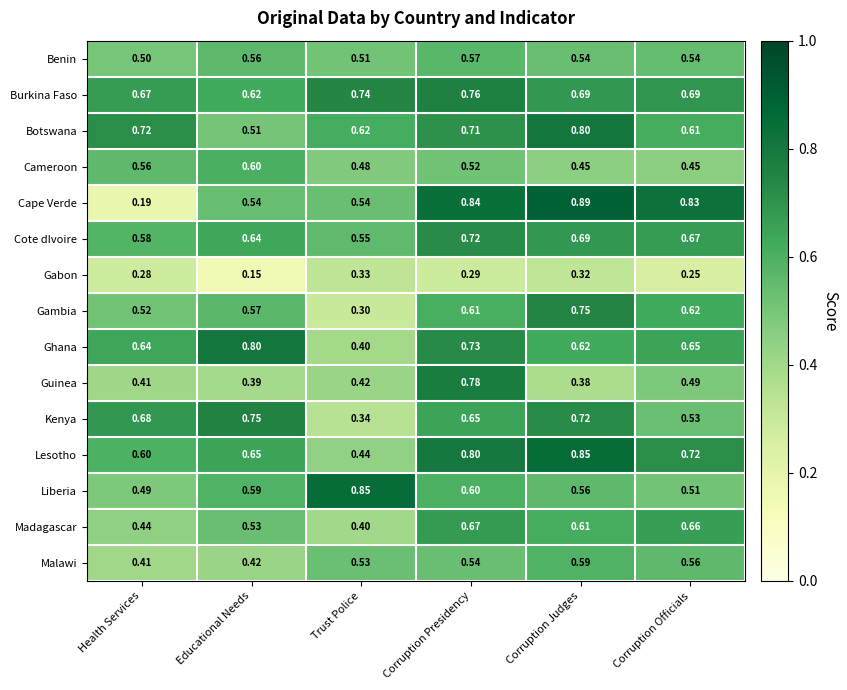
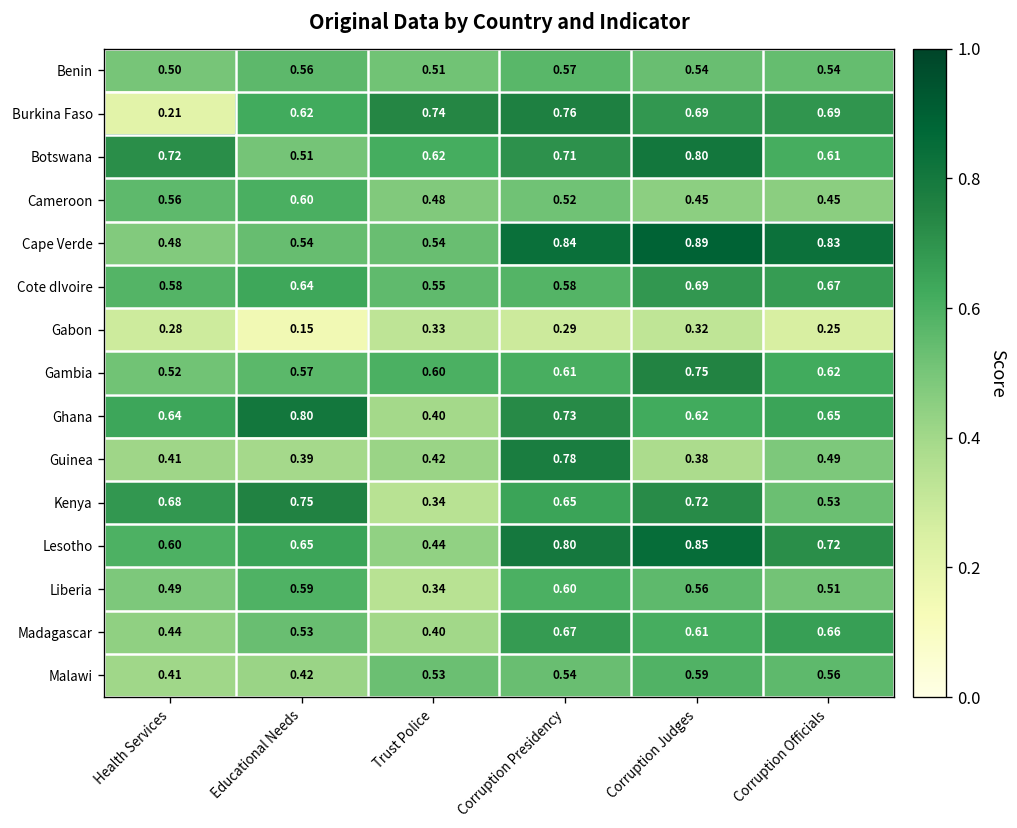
Burkina Faso, Health Services: 0.67 -> 0.21
Cape Verde, Health Services: 0.19 -> 0.48
Cote dIvoire, Corruption Presidency: 0.72 -> 0.58
Gambia, Trust Police: 0.30 -> 0.60
Liberia, Trust Police: 0.85 -> 0.34
